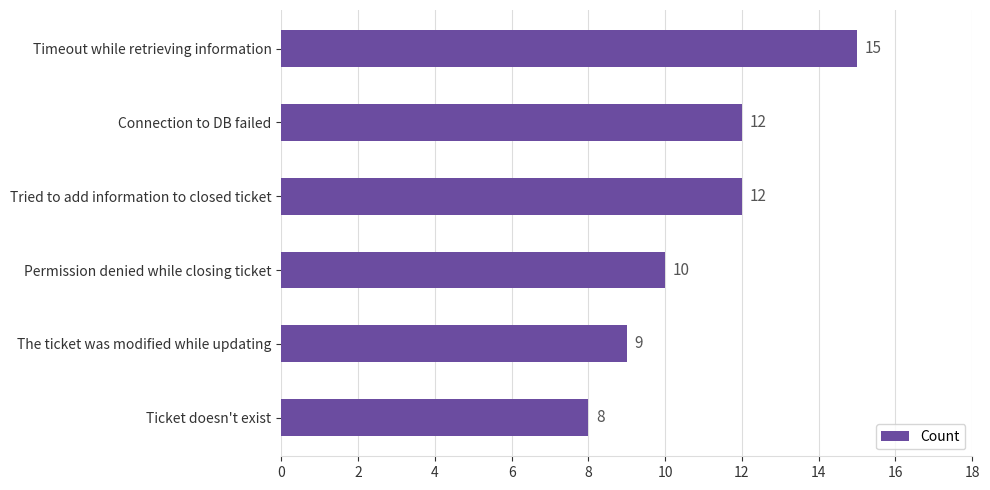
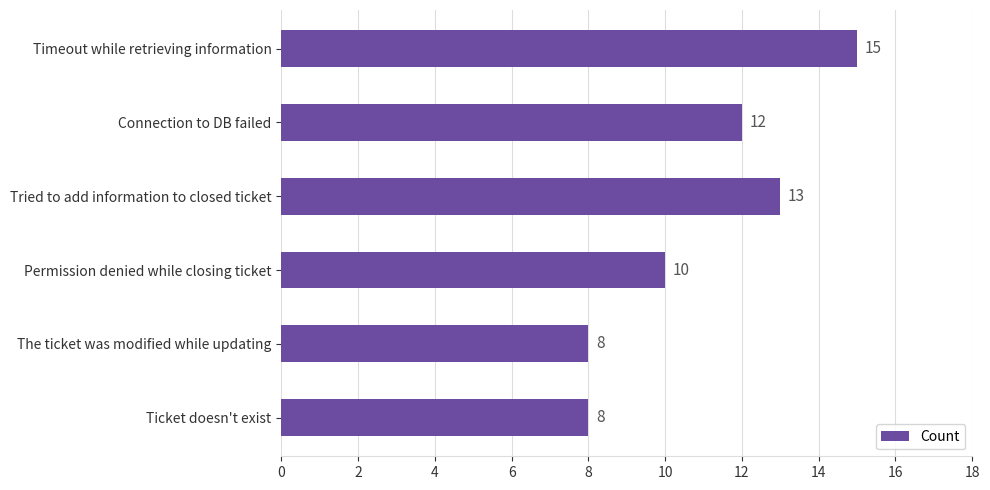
Tried to add information to closed ticket: 12 -> 13
The ticket was modified while updating: 9 -> 8
